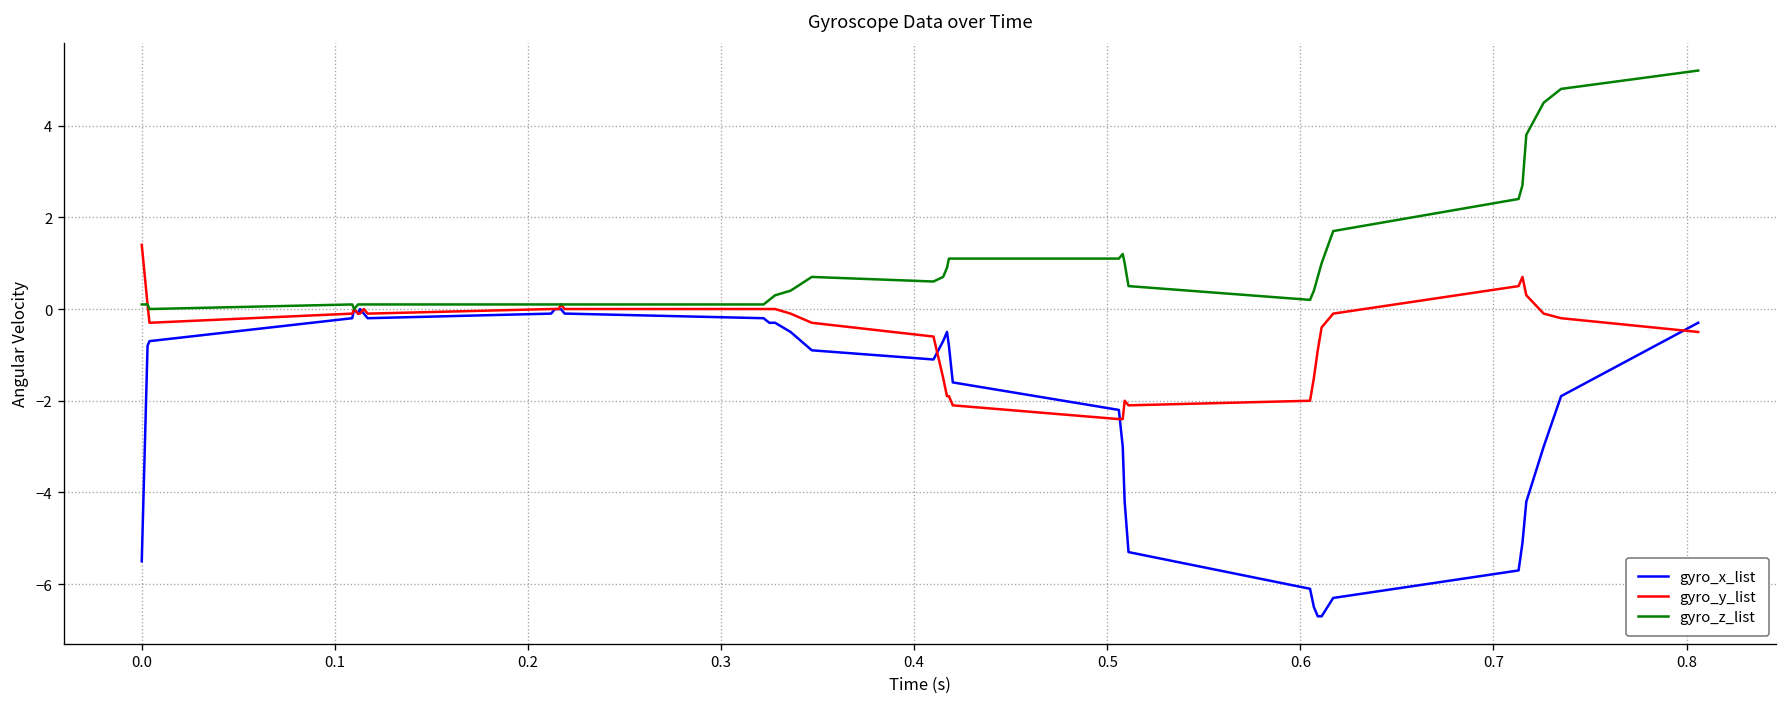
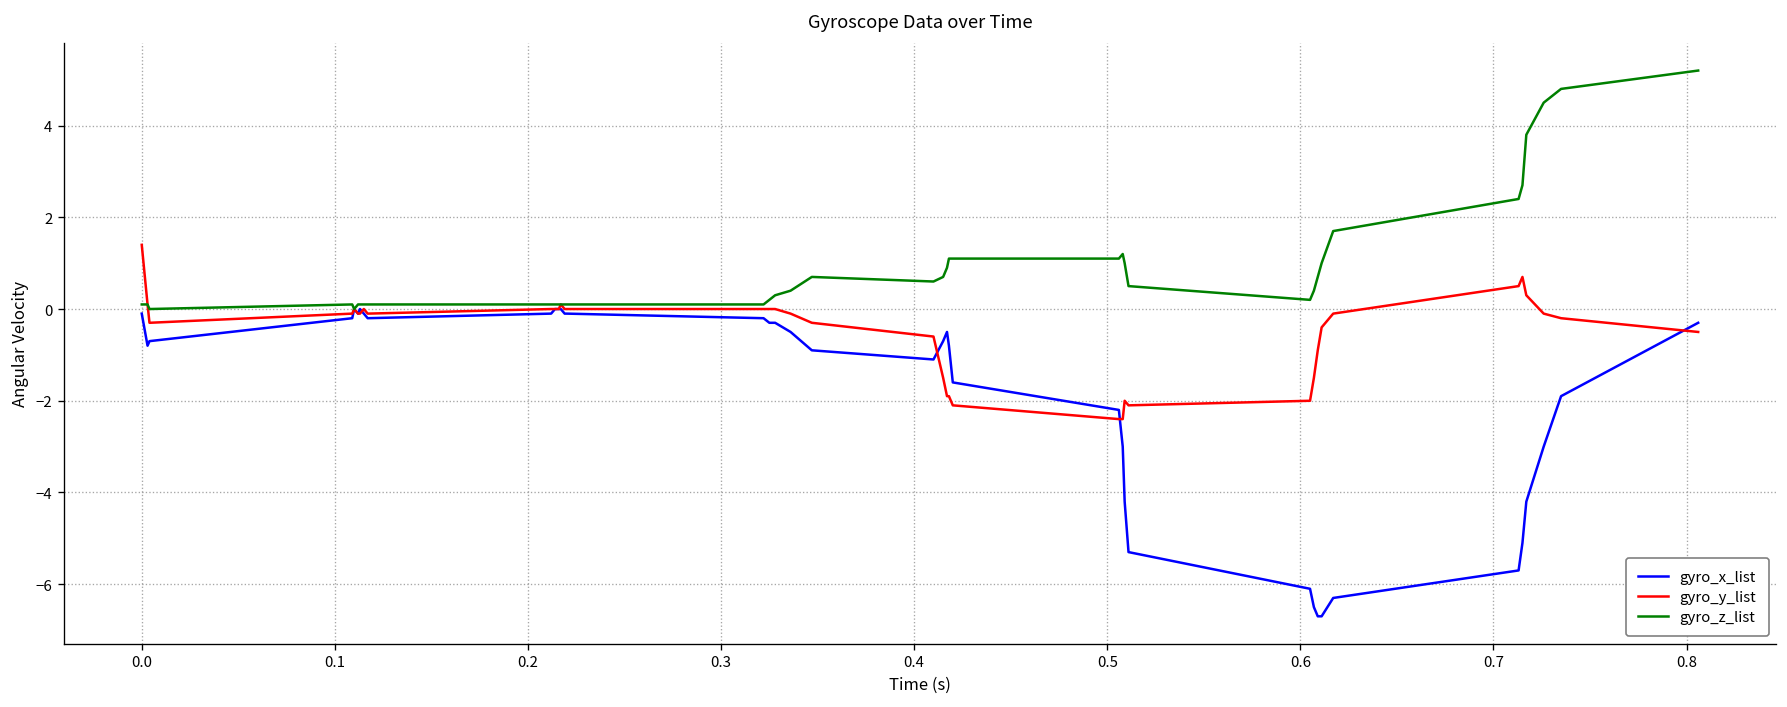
gyro_x_list, 0.0: -5.5 -> -0.1
